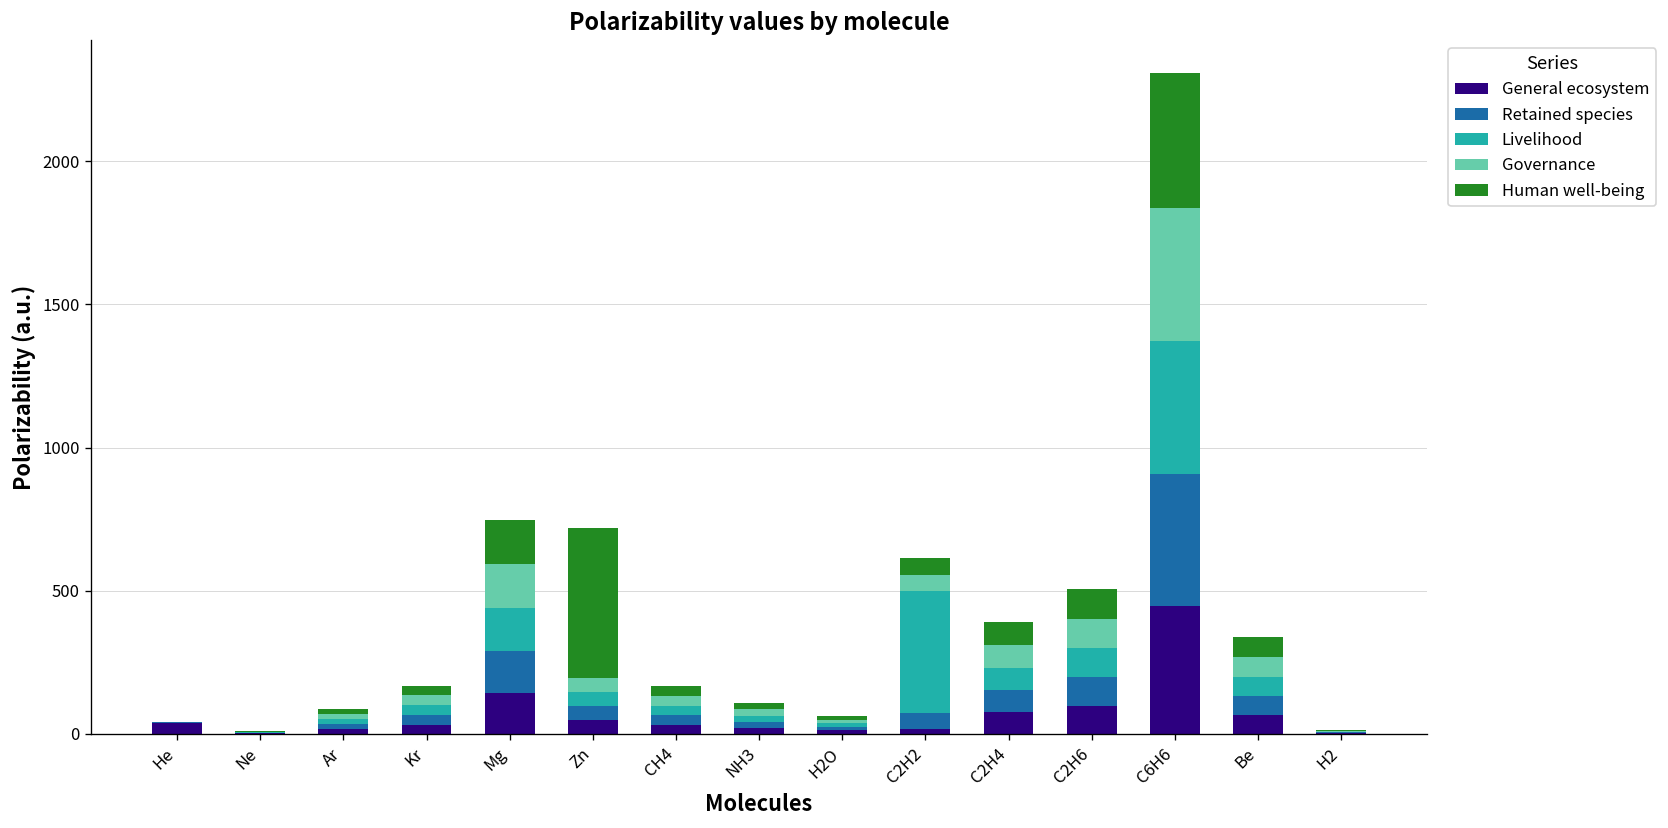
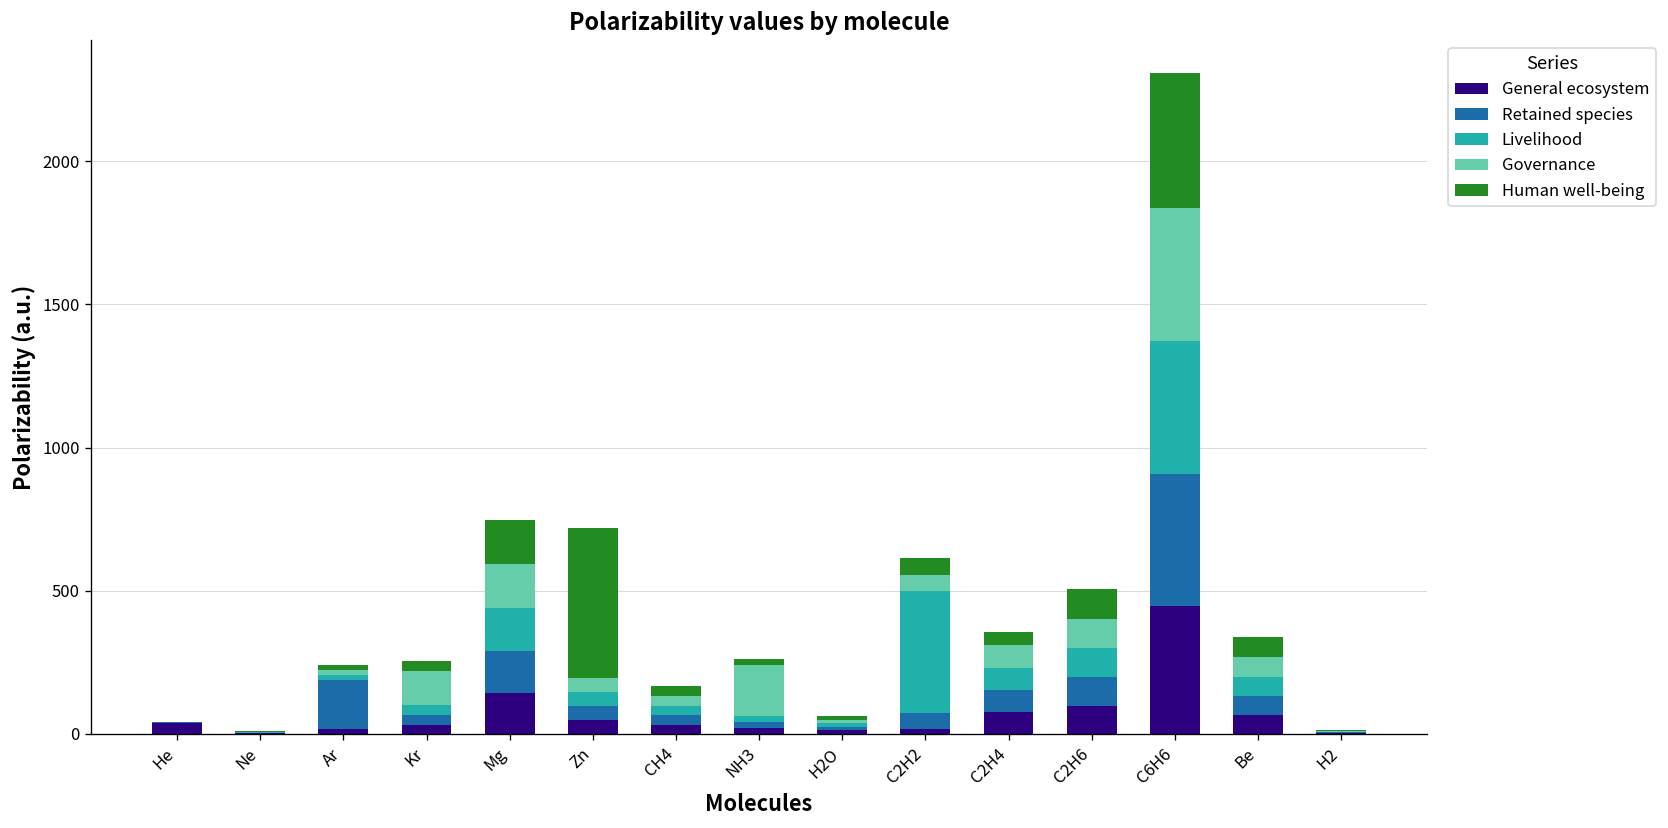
Retained species, Ar: 20 -> 170
Governance, Kr: 30 -> 120
Governance, NH3: 20 -> 180
Human well-being, C2H4: 80 -> 50
